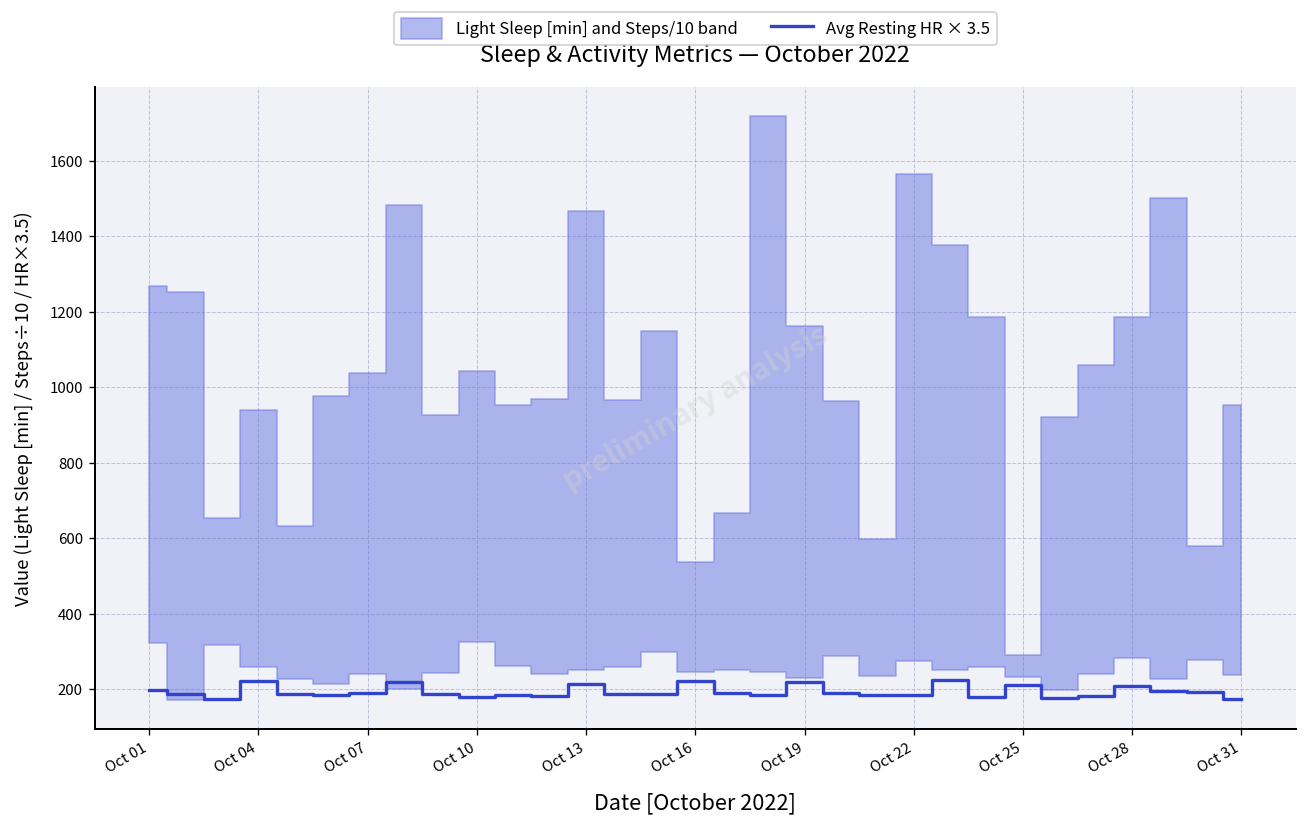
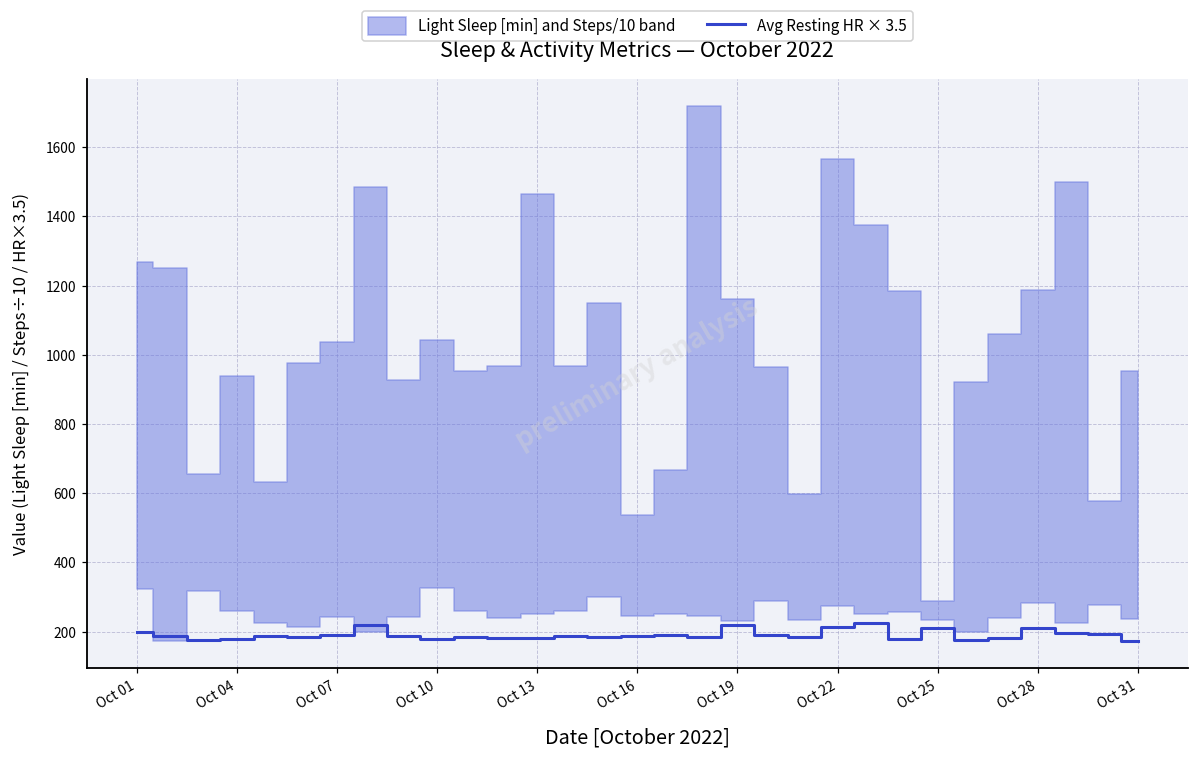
Avg Resting HR × 3.5, Oct 04: 220 -> 180
Avg Resting HR × 3.5, Oct 13: 210 -> 180
Avg Resting HR × 3.5, Oct 16: 220 -> 190
Avg Resting HR × 3.5, Oct 22: 180 -> 210
